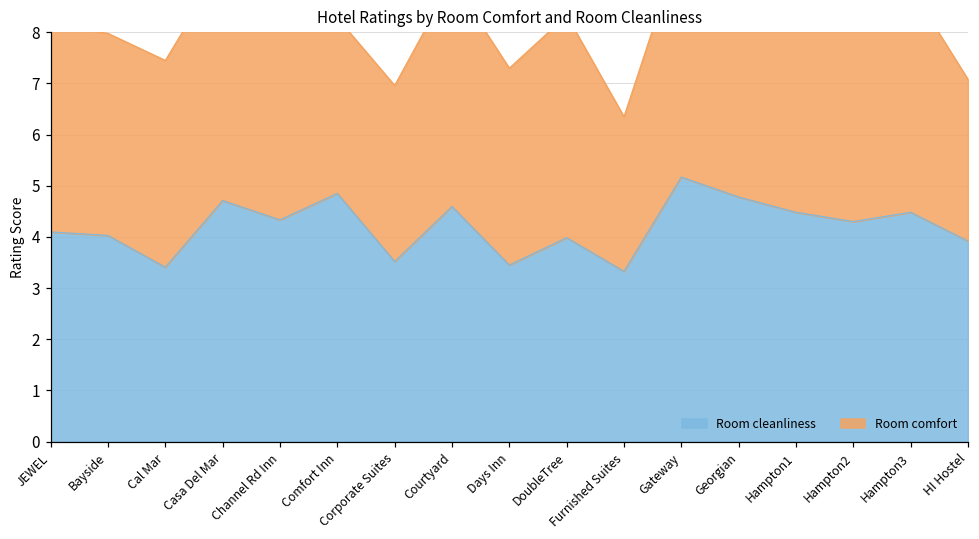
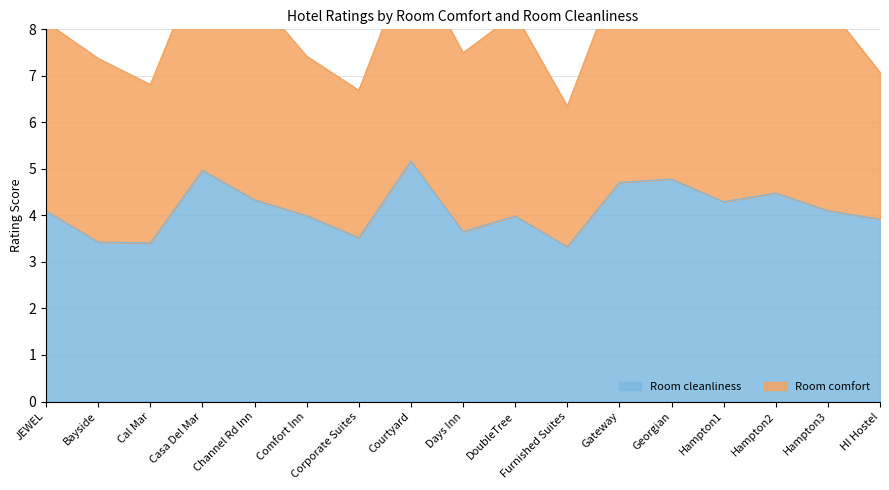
Room cleanliness, Bayside: 4.0 -> 3.4
Room comfort, Cal Mar: 4.0 -> 3.4
Room cleanliness, Casa Del Mar: 4.7 -> 5.0
Room cleanliness, Comfort Inn: 4.9 -> 4.0
Room comfort, Corporate Suites: 3.4 -> 3.2
Room cleanliness, Courtyard: 4.6 -> 5.2
Room cleanliness, Days Inn: 3.5 -> 3.7
Room cleanliness, Gateway: 5.2 -> 4.7
Room cleanliness, Hampton1: 4.5 -> 4.3
Room cleanliness, Hampton2: 4.3 -> 4.5
Room cleanliness, Hampton3: 4.5 -> 4.1
